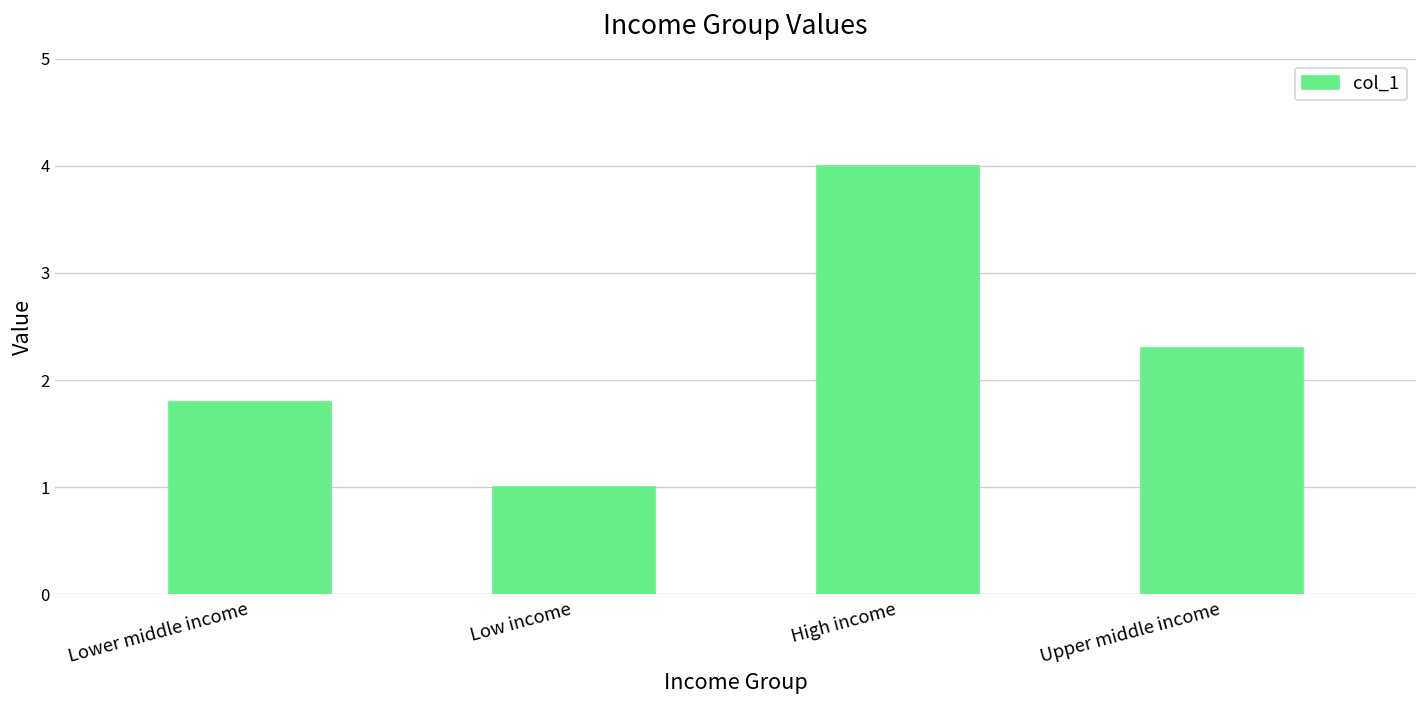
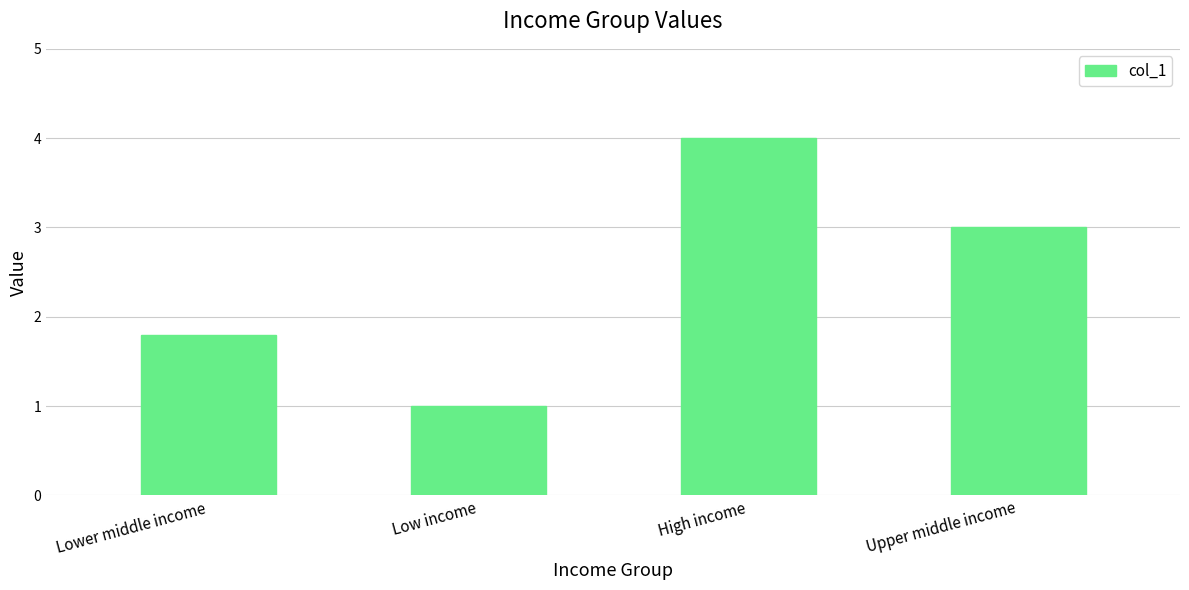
Upper middle income: 2.3 -> 3.0
